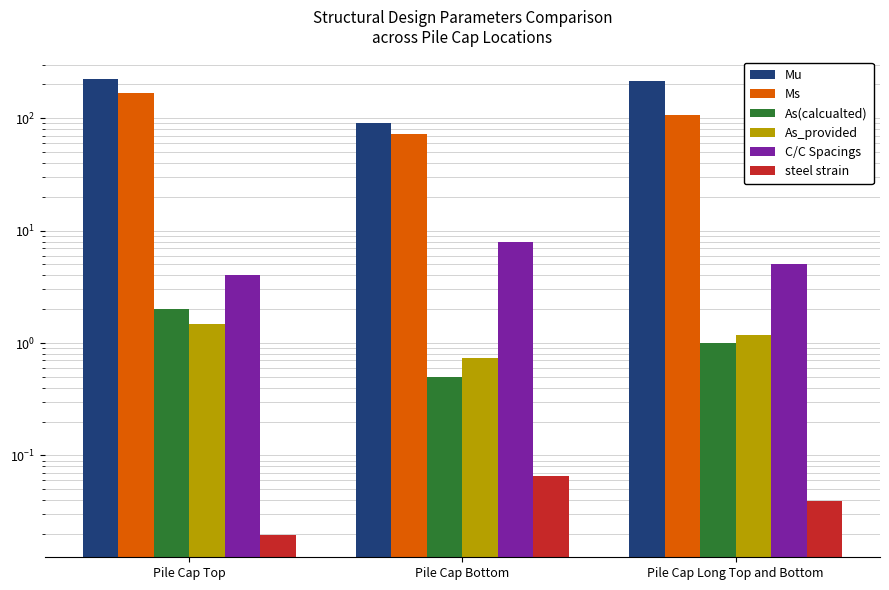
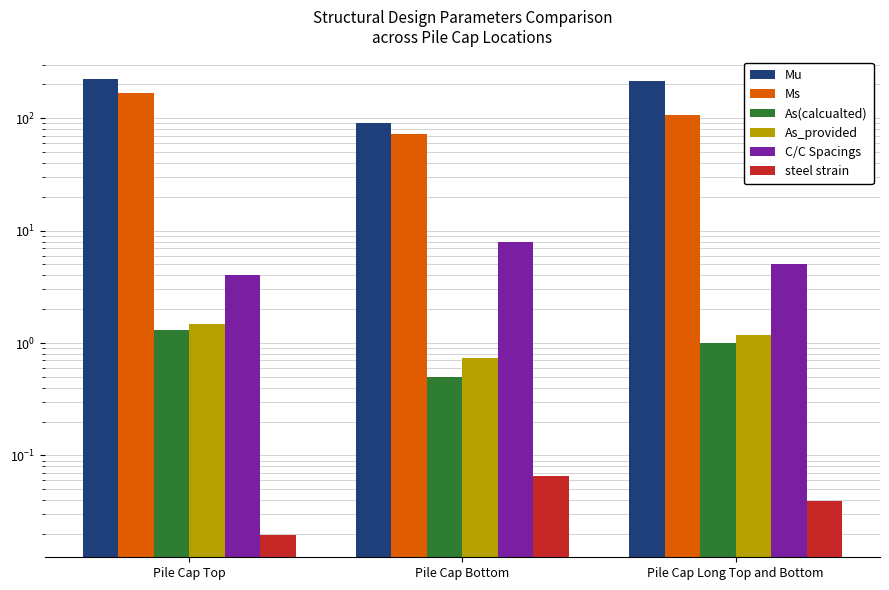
As(calcualted), Pile Cap Top: 2.0 -> 1.3
